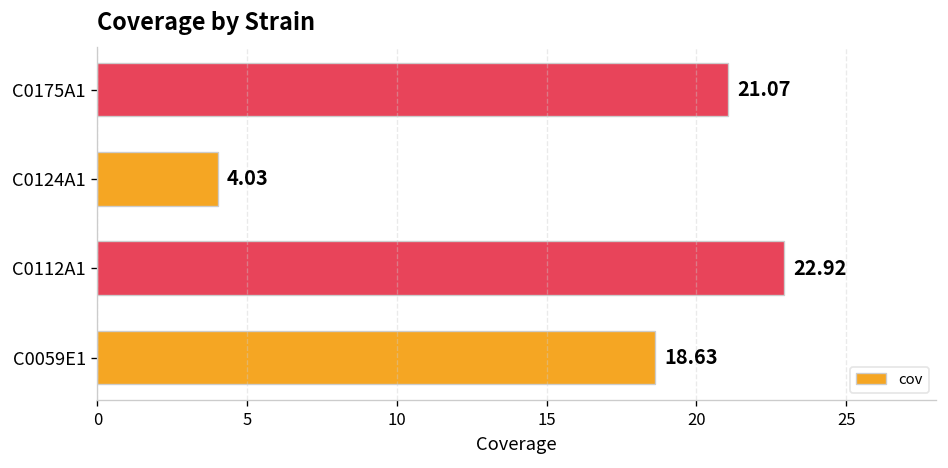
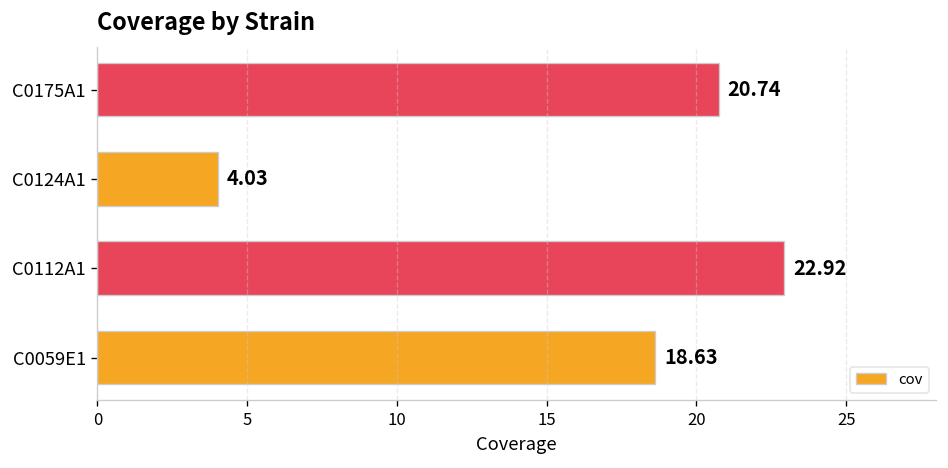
C0175A1: 21.07 -> 20.74
